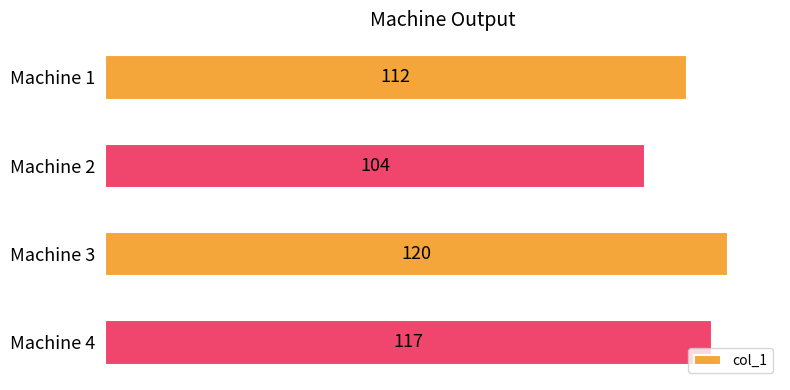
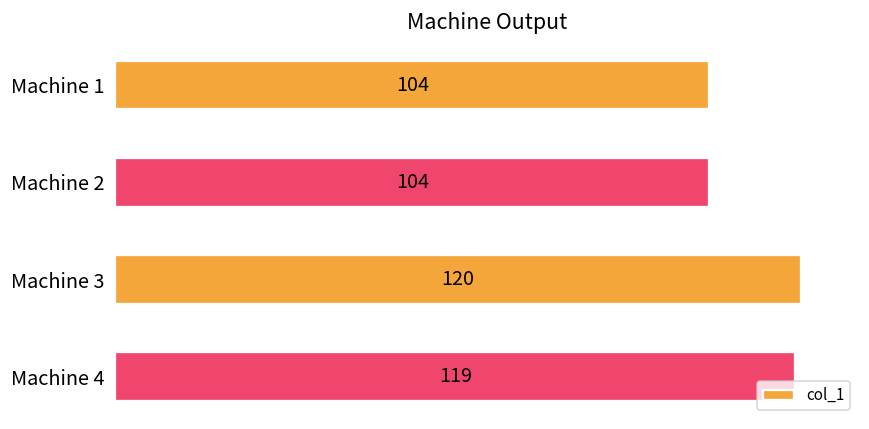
Machine 1: 112 -> 104
Machine 4: 117 -> 119
